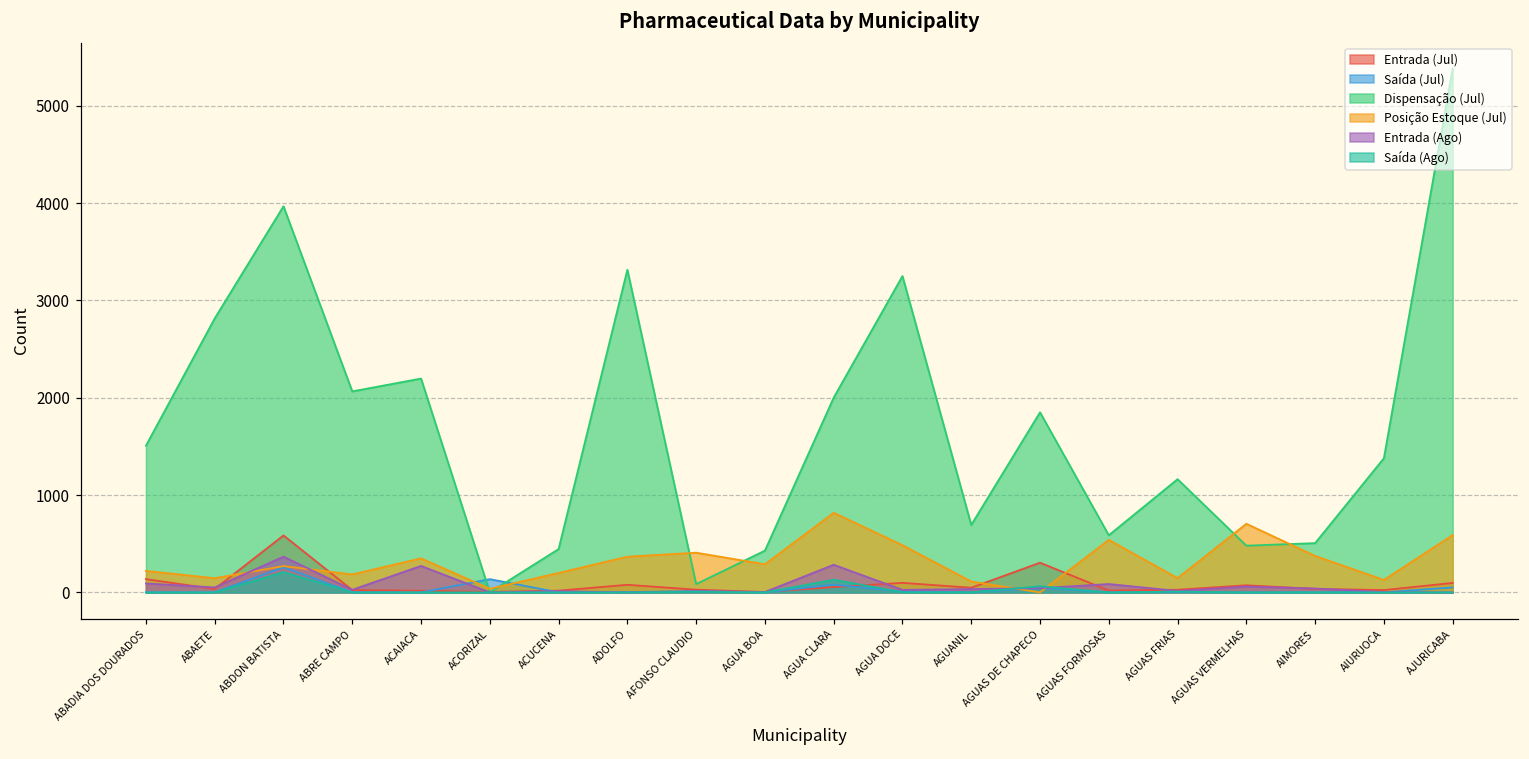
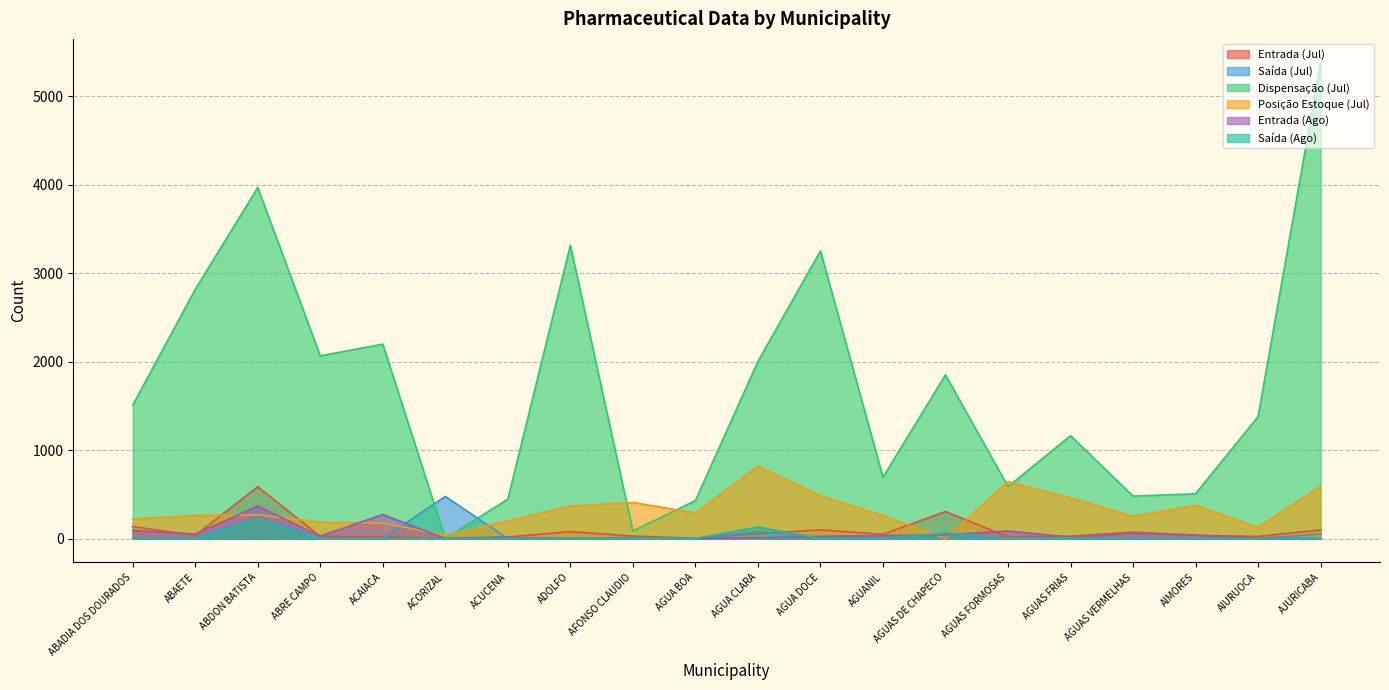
Posição Estoque (Jul), ABAETE: 100 -> 300
Posição Estoque (Jul), ACAIACA: 400 -> 200
Saída (Jul), ACORIZAL: 100 -> 500
Entrada (Ago), AGUA CLARA: 300 -> 0
Posição Estoque (Jul), AGUANIL: 100 -> 300
Posição Estoque (Jul), AGUAS FORMOSAS: 500 -> 600
Posição Estoque (Jul), AGUAS FRIAS: 100 -> 500
Posição Estoque (Jul), AGUAS VERMELHAS: 700 -> 300
